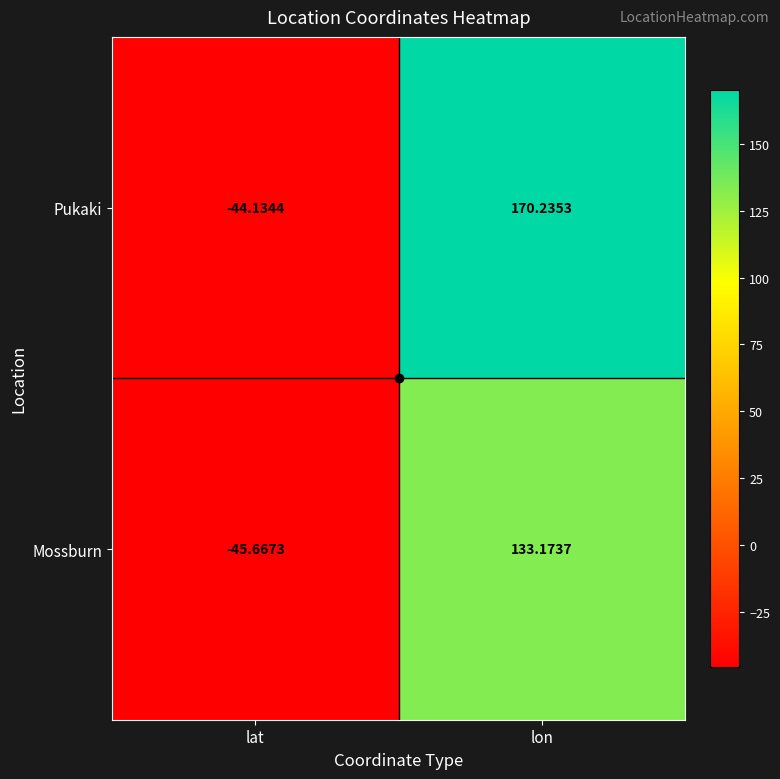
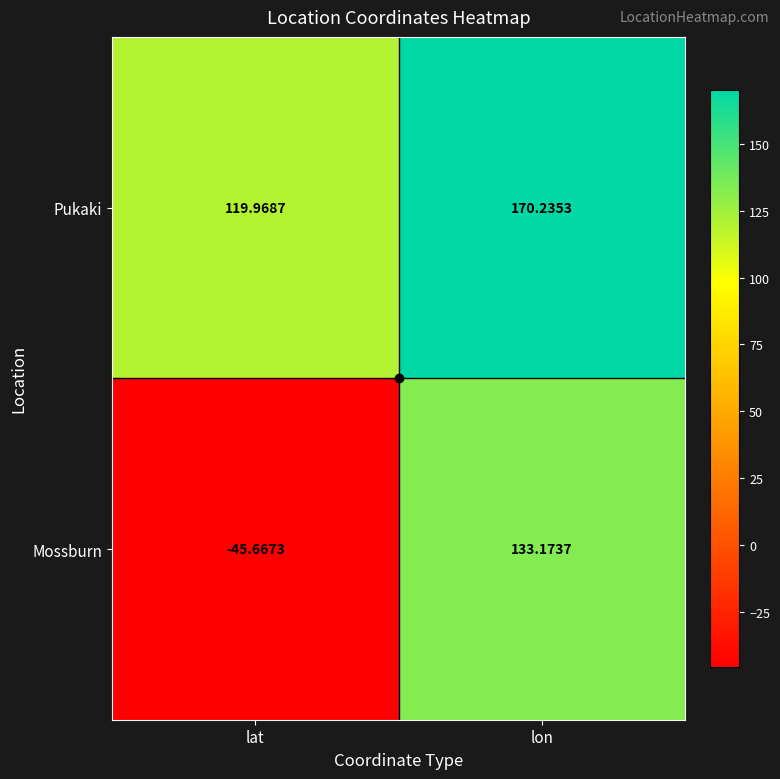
Pukaki, lat: -44.1344 -> 119.9687
